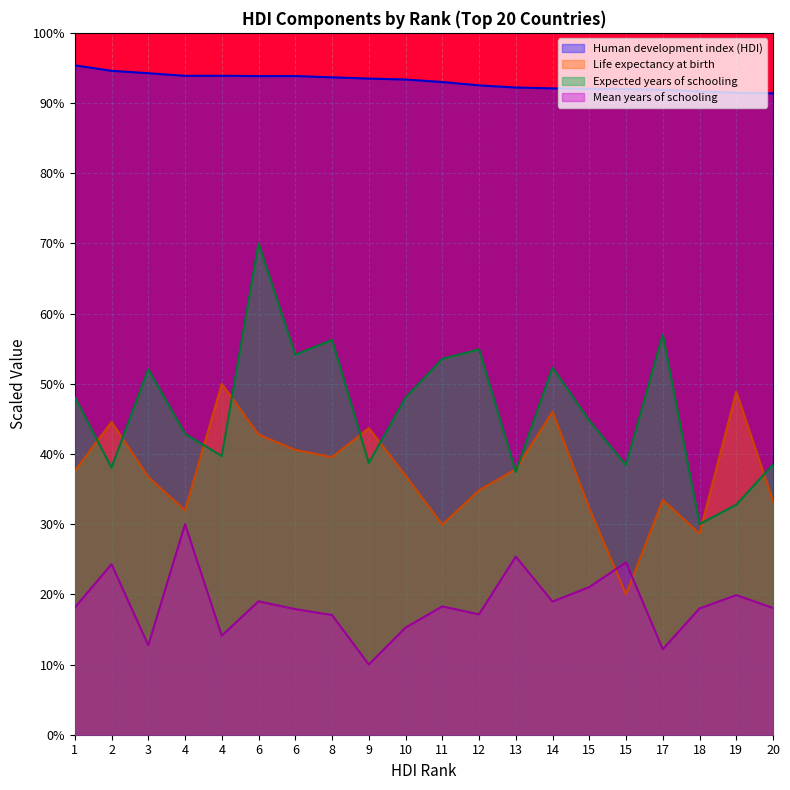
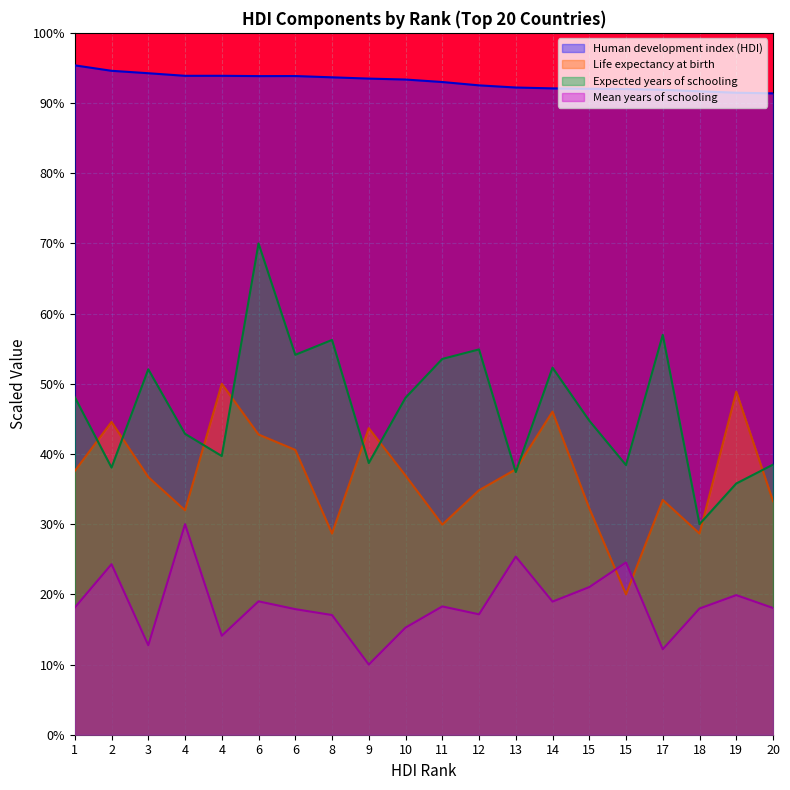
Life expectancy at birth, 8: 40% -> 29%
Expected years of schooling, 19: 33% -> 36%
